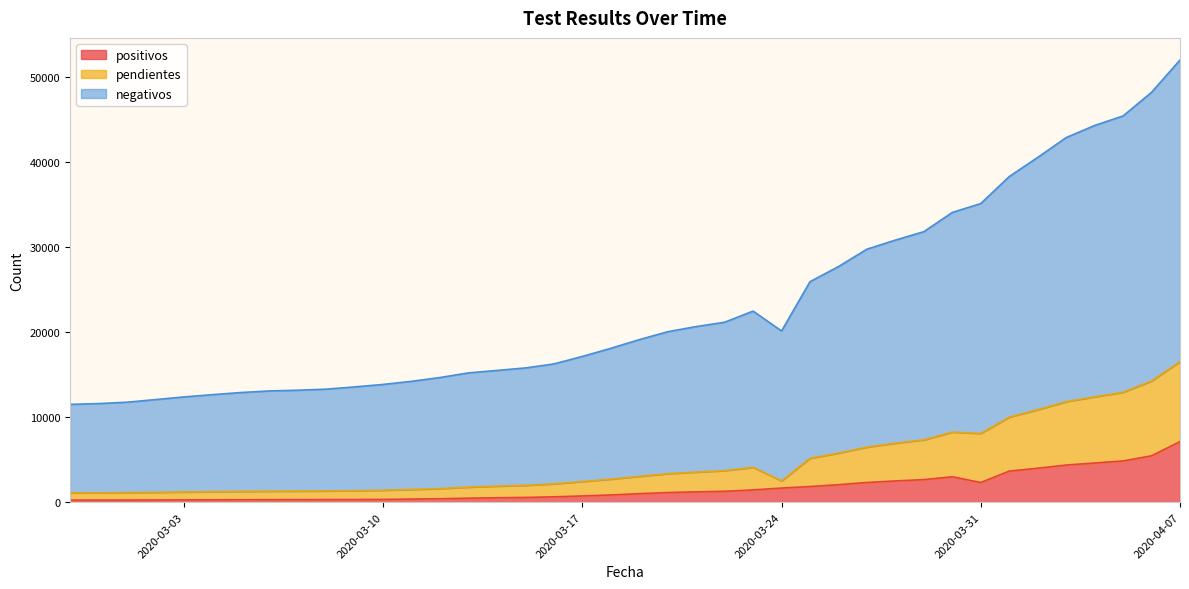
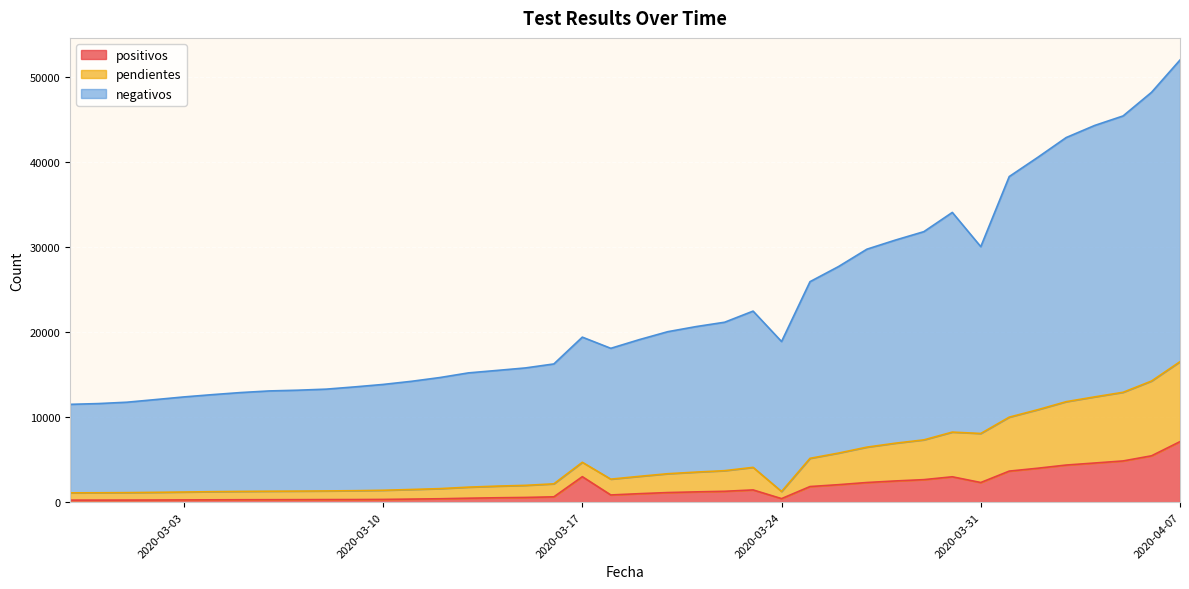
positivos, 2020-03-17: 1000 -> 3000
positivos, 2020-03-24: 2000 -> 0
negativos, 2020-03-31: 27000 -> 22000
